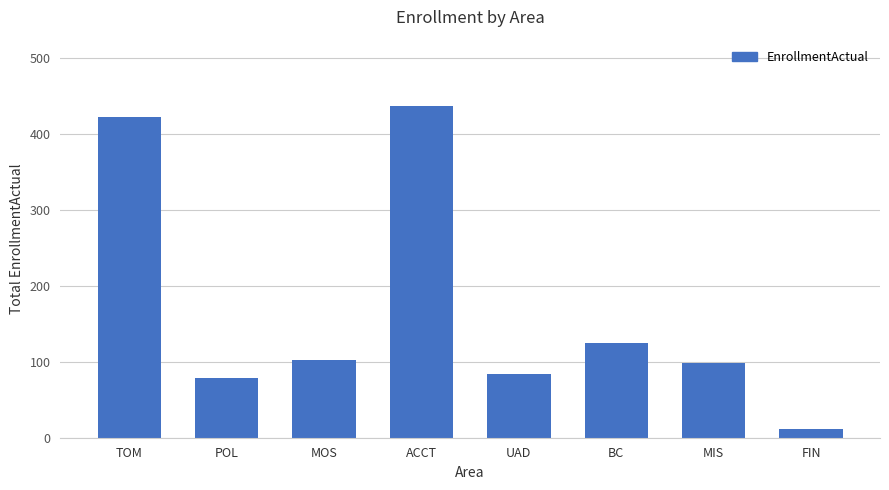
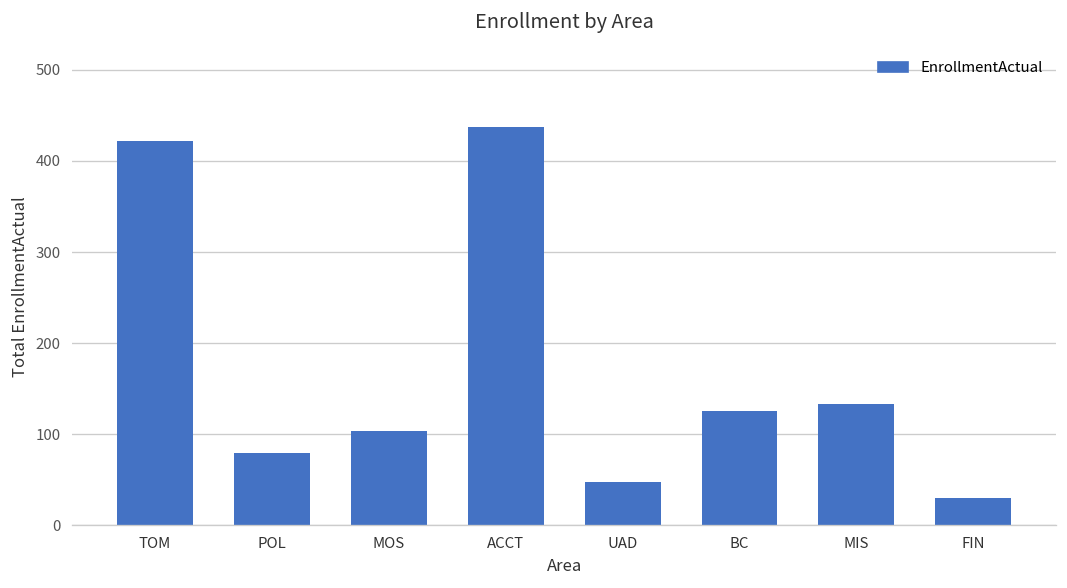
UAD: 80 -> 50
MIS: 100 -> 130
FIN: 10 -> 30
